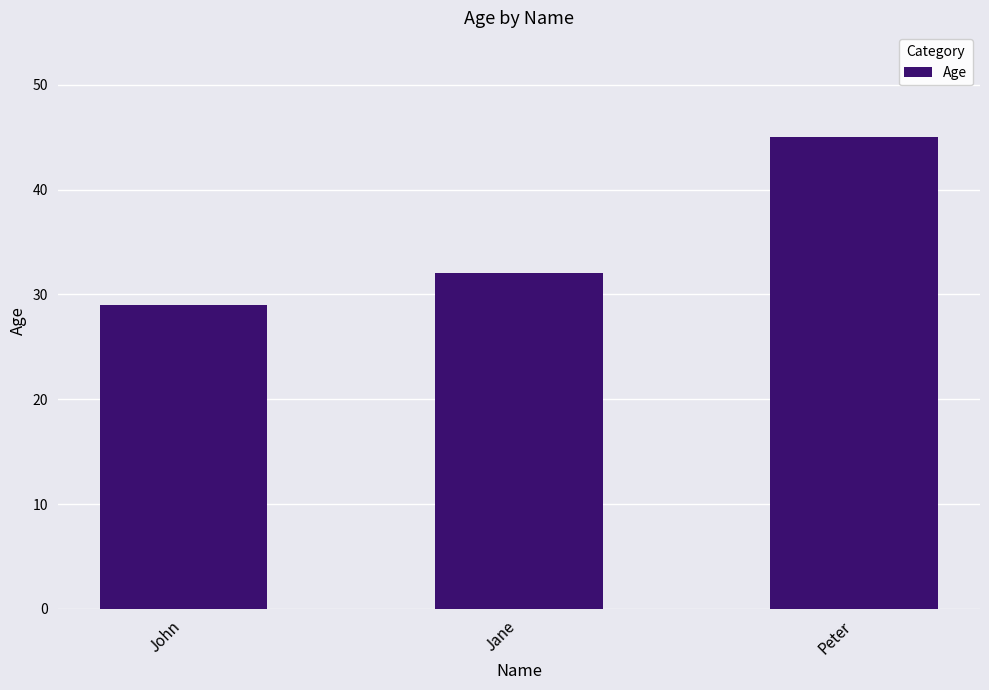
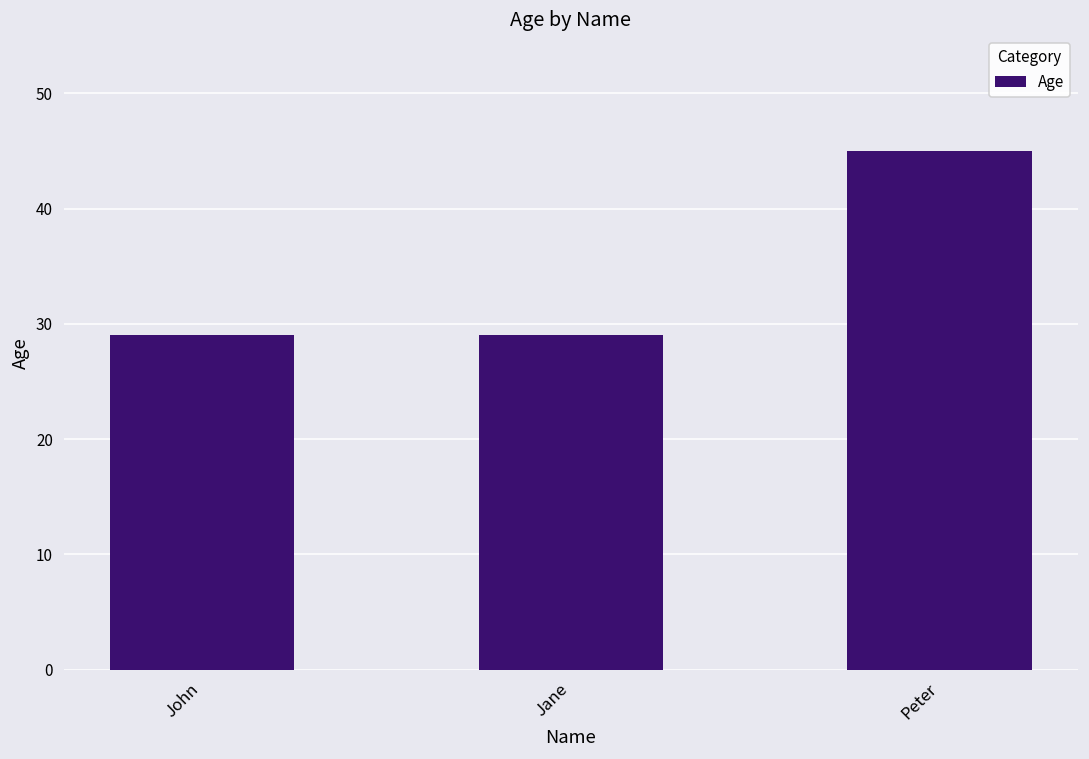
Jane: 32 -> 29
